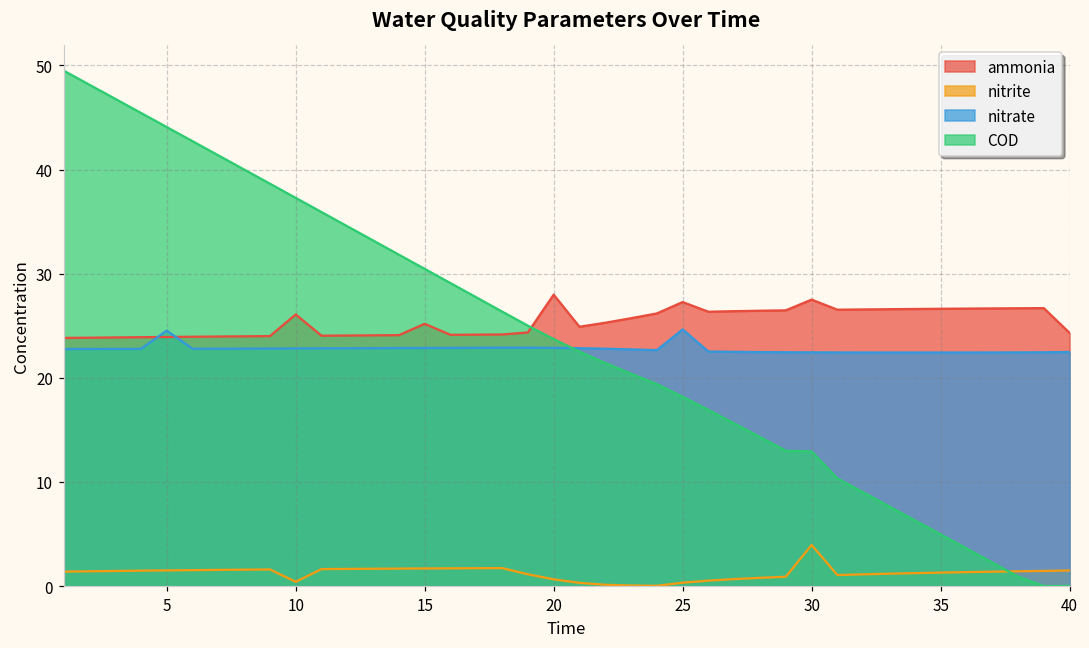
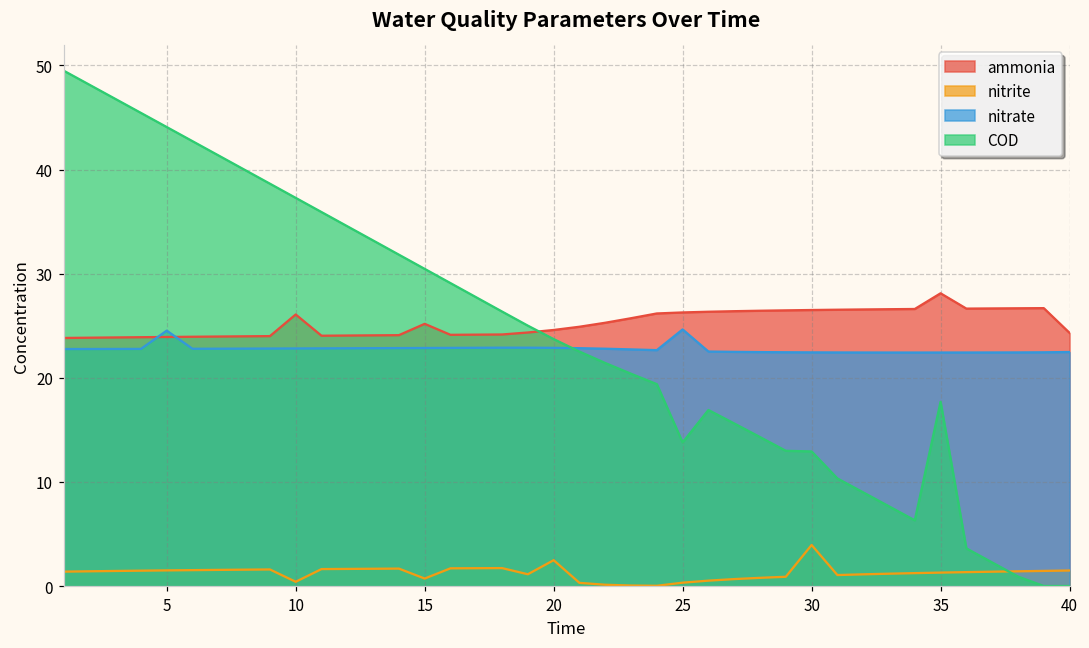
nitrite, 15: 2 -> 1
ammonia, 20: 28 -> 25
nitrite, 20: 1 -> 2
ammonia, 25: 27 -> 26
COD, 25: 18 -> 14
ammonia, 30: 28 -> 27
ammonia, 35: 27 -> 28
COD, 35: 5 -> 18
